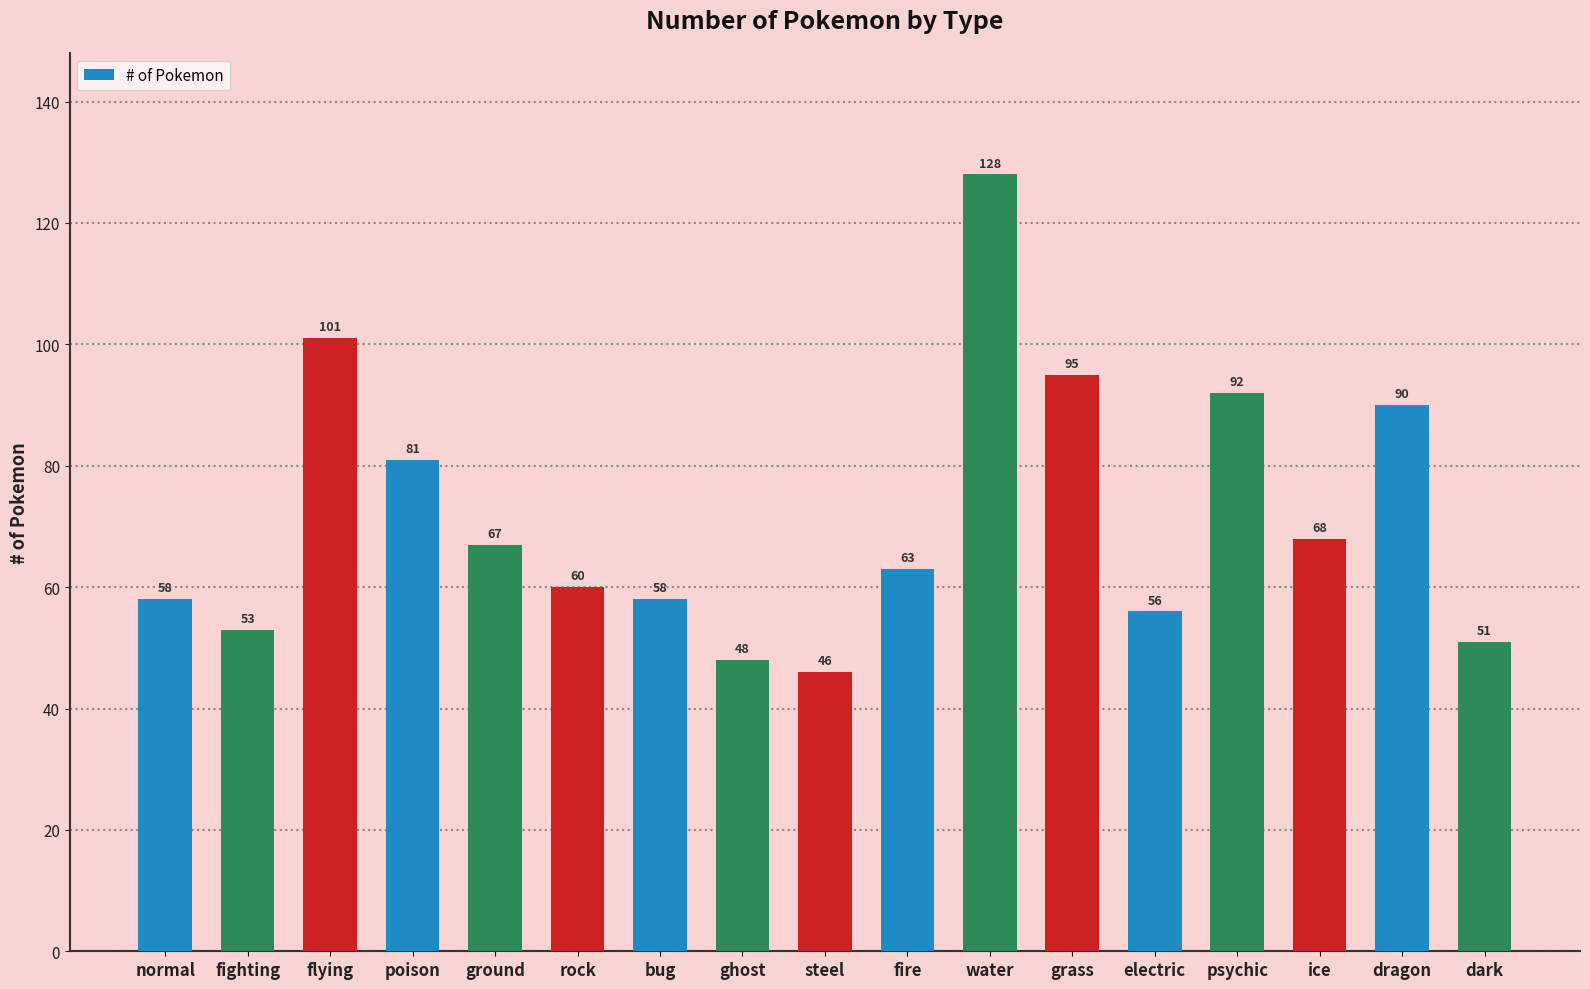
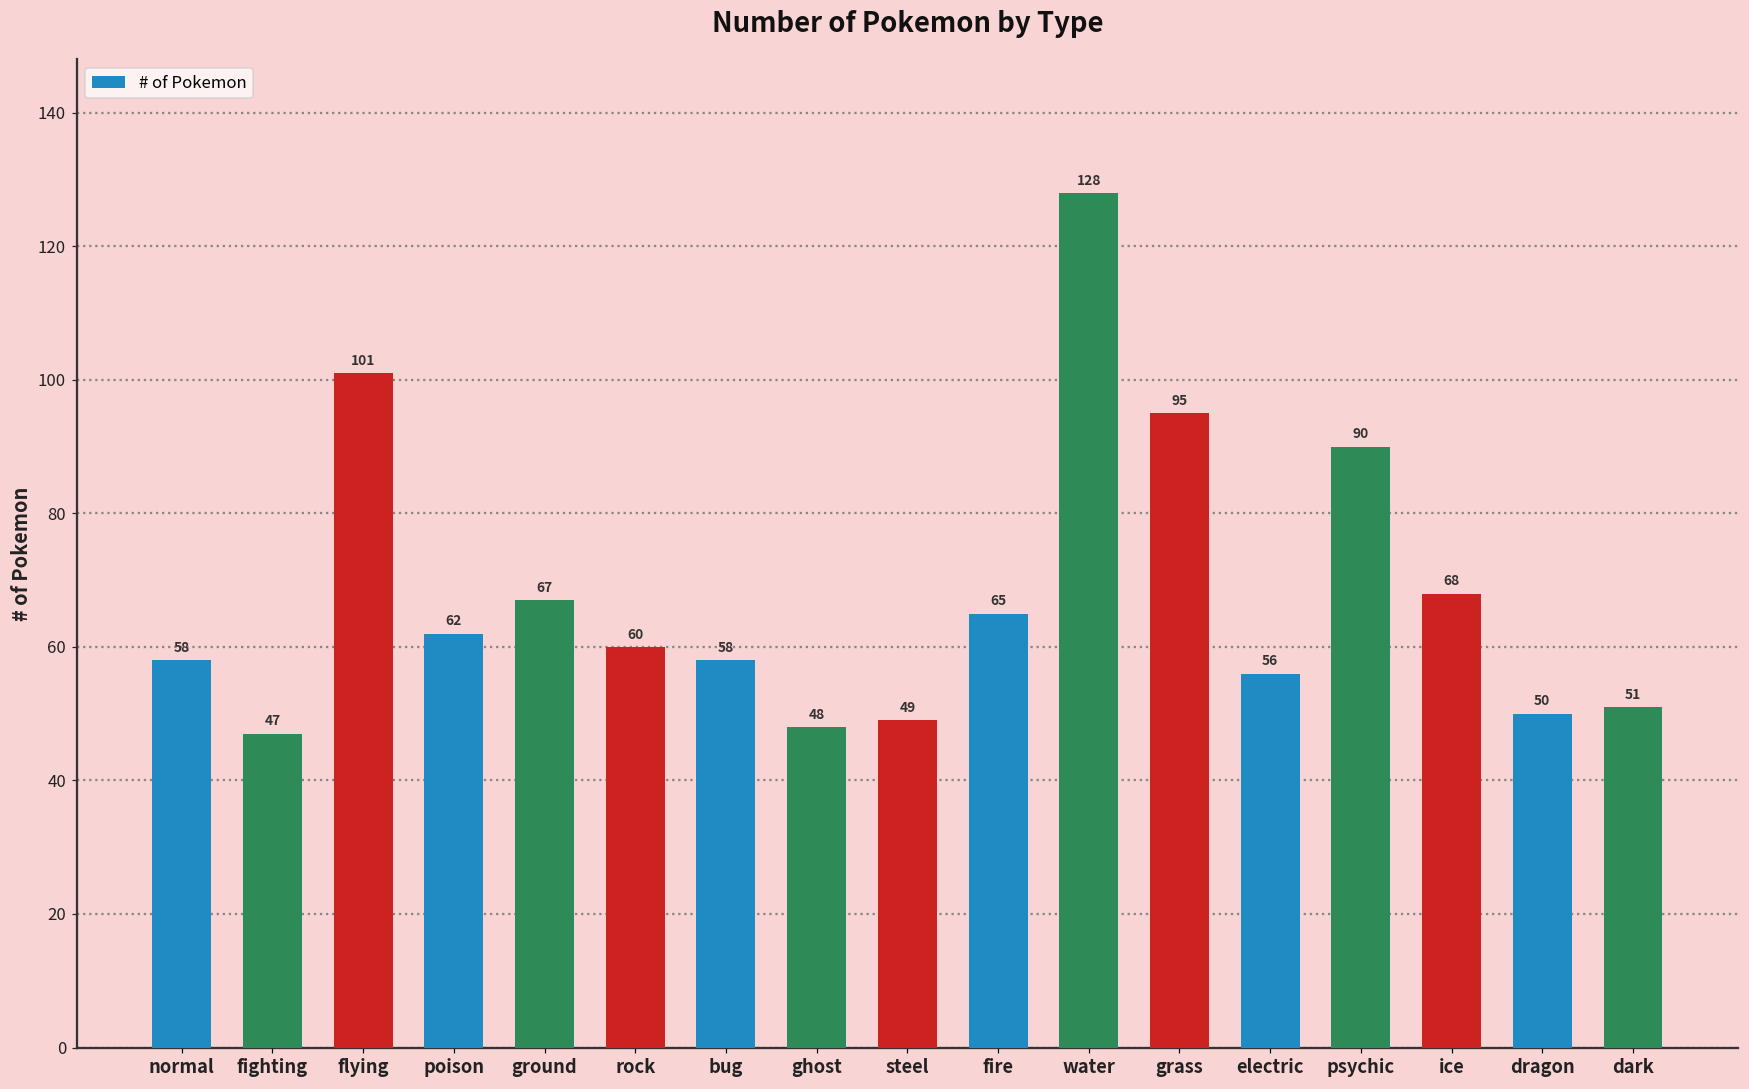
fighting: 53 -> 47
poison: 81 -> 62
steel: 46 -> 49
fire: 63 -> 65
psychic: 92 -> 90
dragon: 90 -> 50
